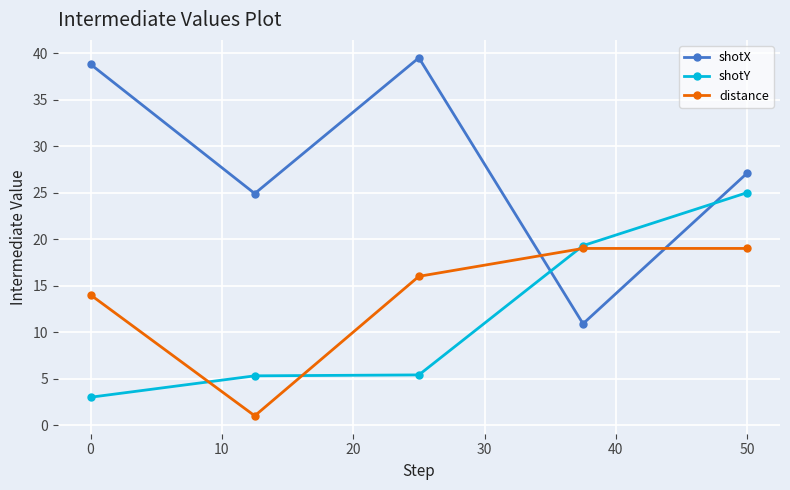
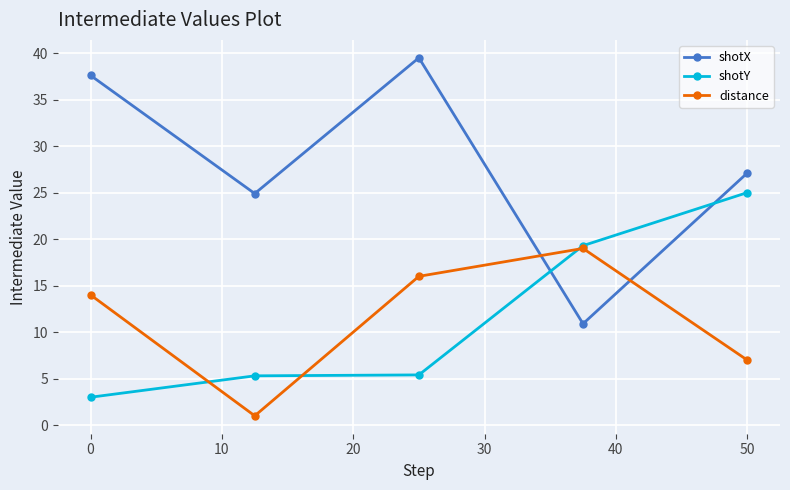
shotX, 0: 39 -> 38
distance, 50: 19 -> 7
